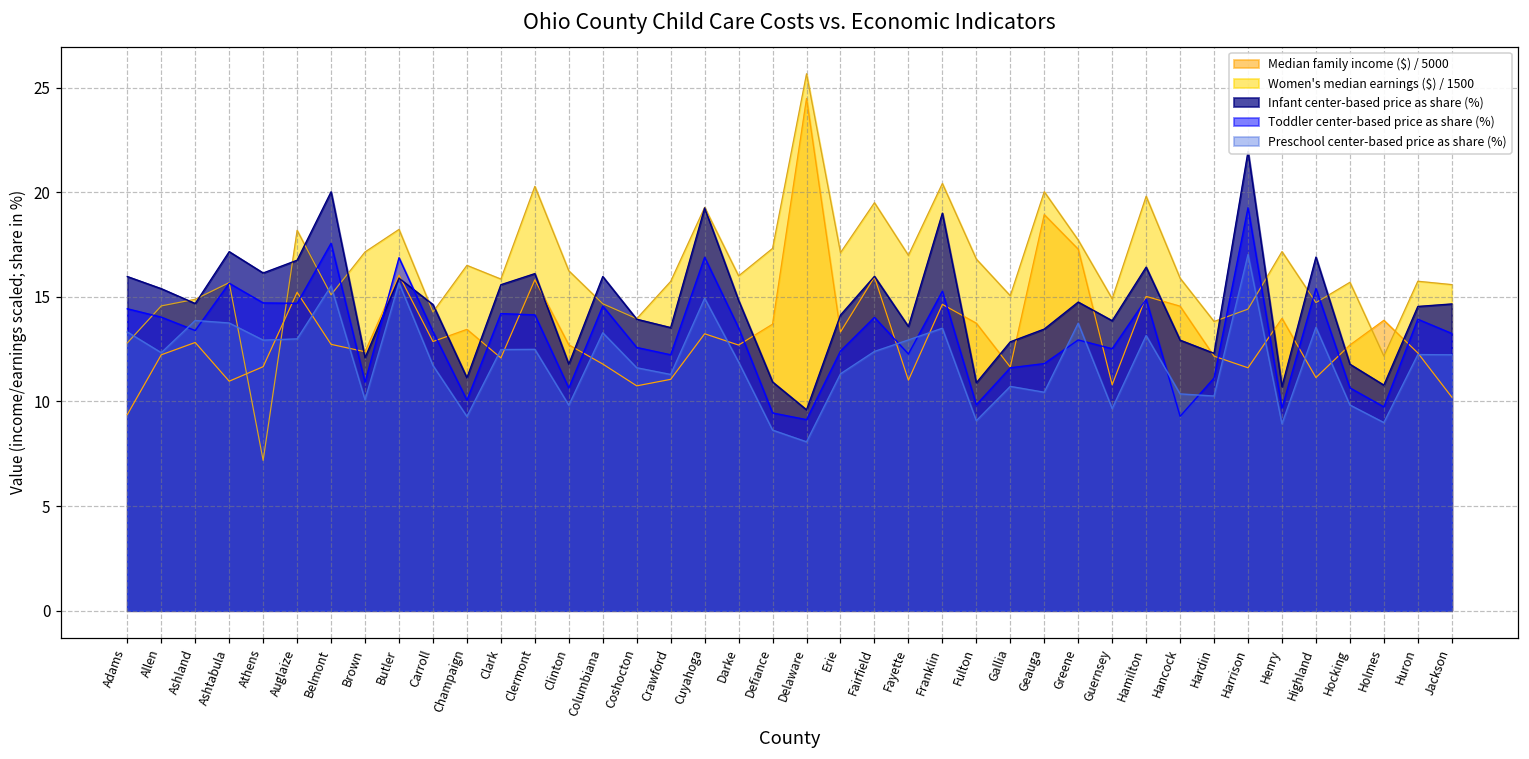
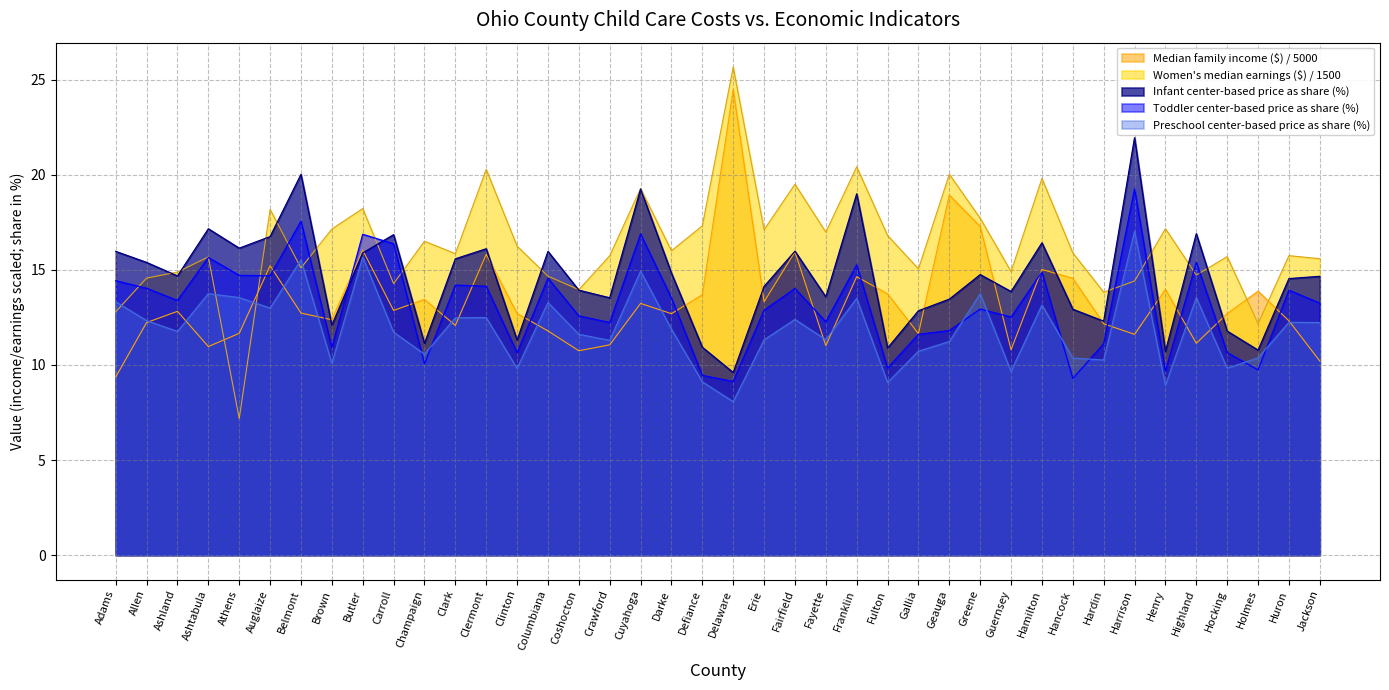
Preschool center-based price as share (%), Ashland: 13.9 -> 11.8
Preschool center-based price as share (%), Athens: 12.9 -> 13.5
Infant center-based price as share (%), Carroll: 14.6 -> 16.9
Toddler center-based price as share (%), Carroll: 13.3 -> 16.4
Preschool center-based price as share (%), Champaign: 9.3 -> 10.6
Infant center-based price as share (%), Clinton: 11.8 -> 11.3
Preschool center-based price as share (%), Defiance: 8.6 -> 9.1
Toddler center-based price as share (%), Erie: 12.4 -> 12.9
Preschool center-based price as share (%), Fayette: 12.9 -> 11.3
Preschool center-based price as share (%), Geauga: 10.4 -> 11.2
Preschool center-based price as share (%), Holmes: 9.0 -> 10.4
